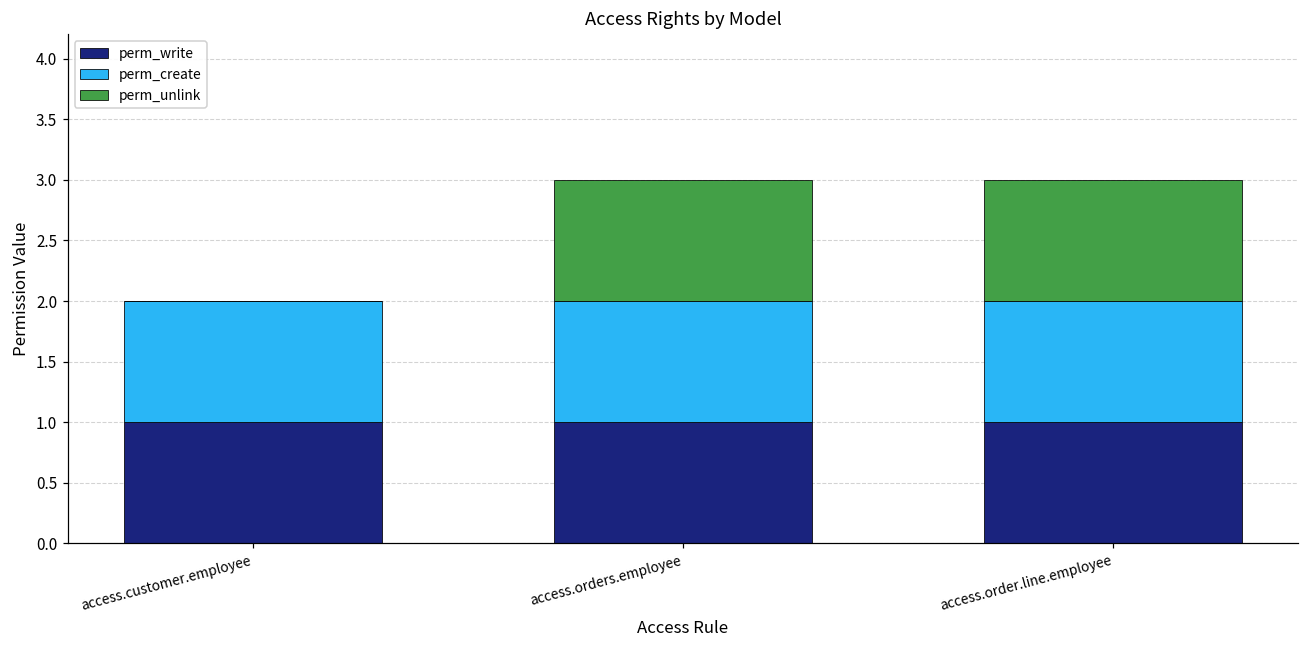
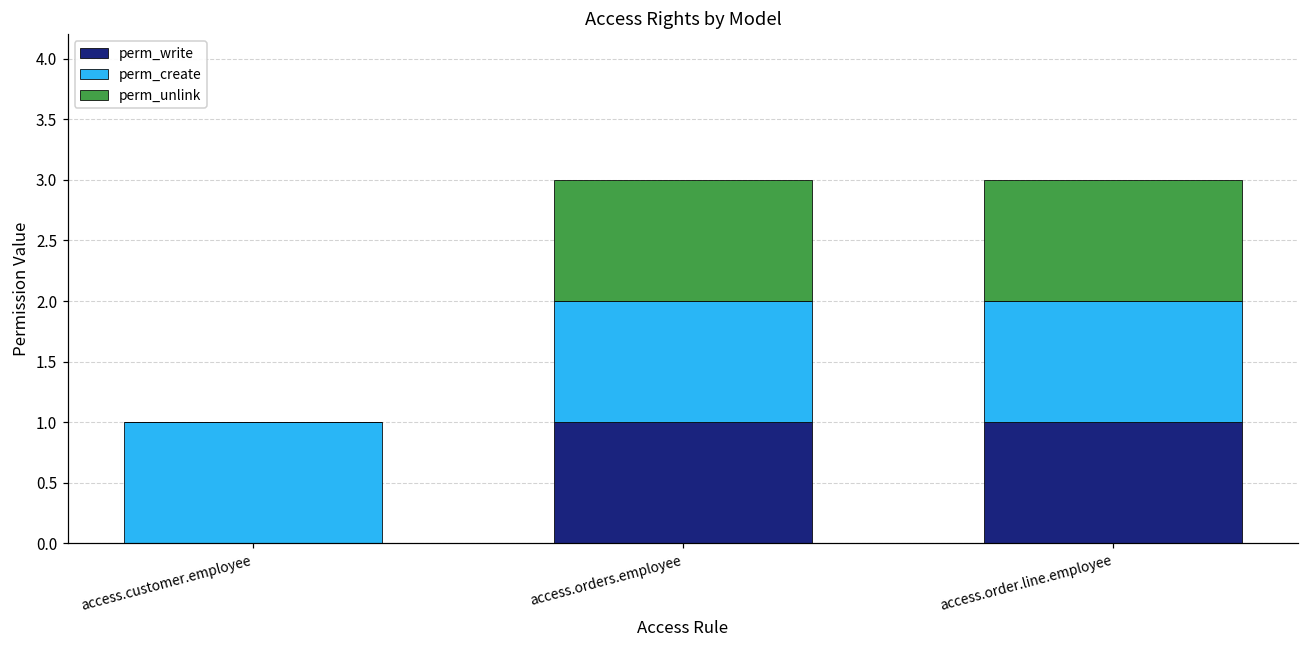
perm_write, access.customer.employee: 1 -> 0
